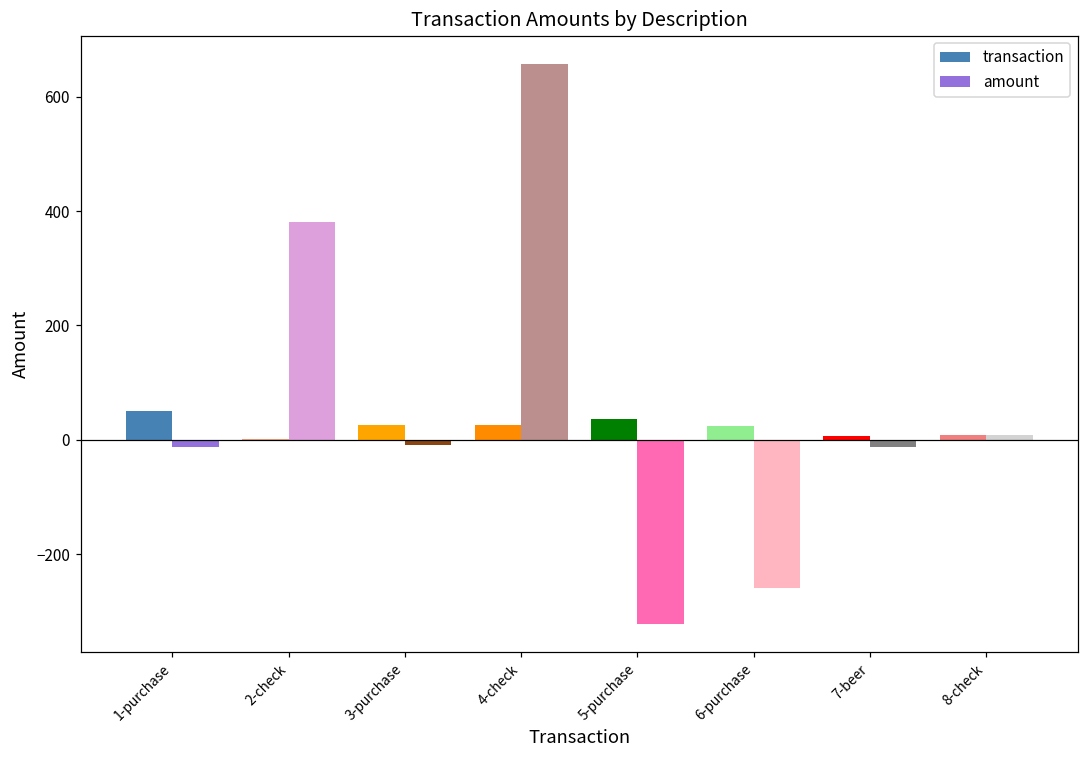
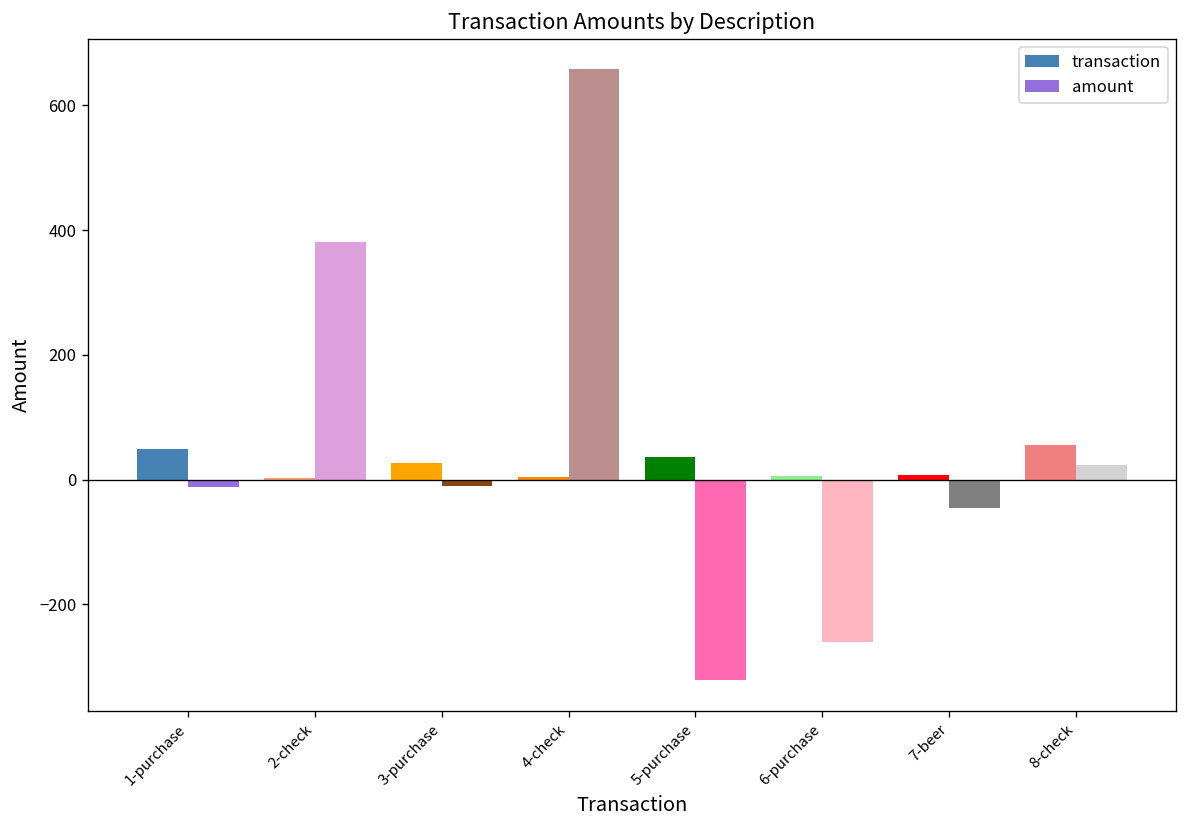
transaction, 4-check: 30 -> 0
transaction, 6-purchase: 20 -> 10
amount, 7-beer: -10 -> -50
transaction, 8-check: 10 -> 60
amount, 8-check: 10 -> 20
